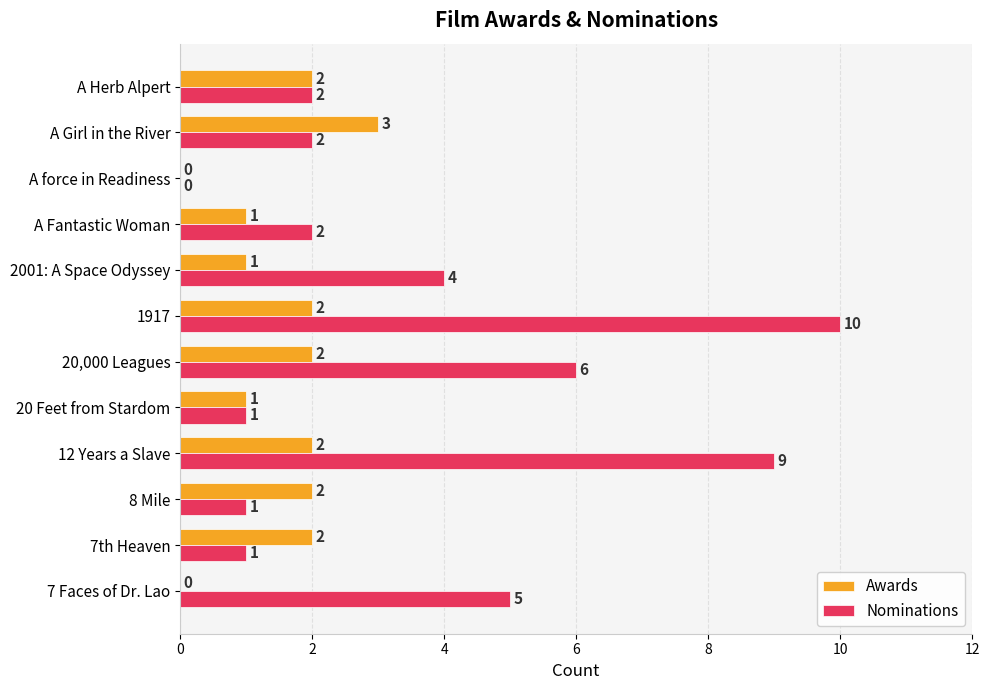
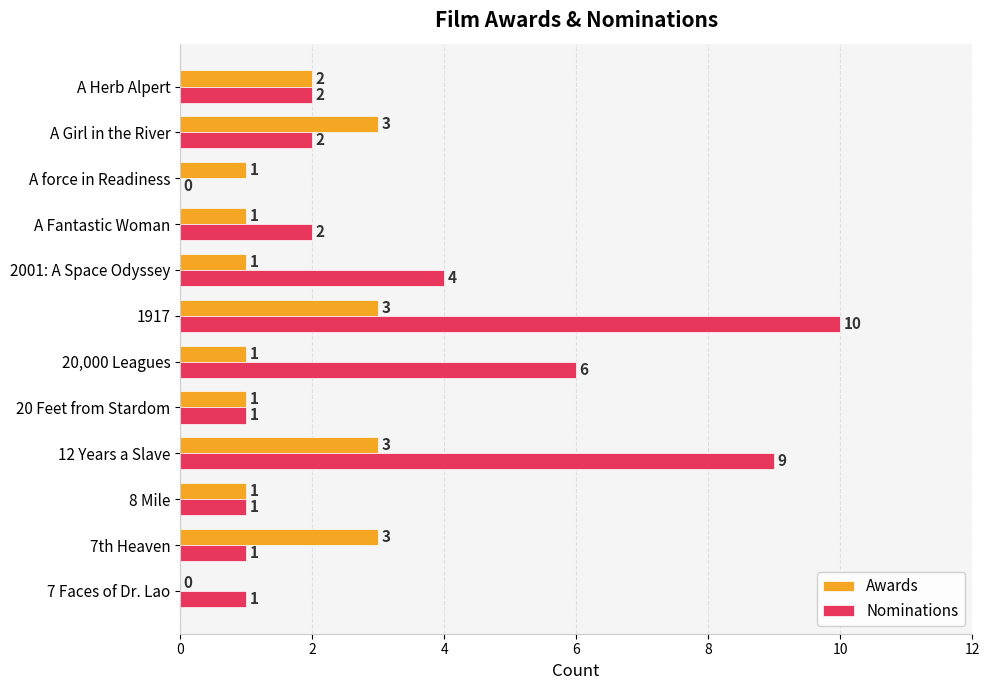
Awards, A force in Readiness: 0 -> 1
Awards, 1917: 2 -> 3
Awards, 20,000 Leagues: 2 -> 1
Awards, 12 Years a Slave: 2 -> 3
Awards, 8 Mile: 2 -> 1
Awards, 7th Heaven: 2 -> 3
Nominations, 7 Faces of Dr. Lao: 5 -> 1
